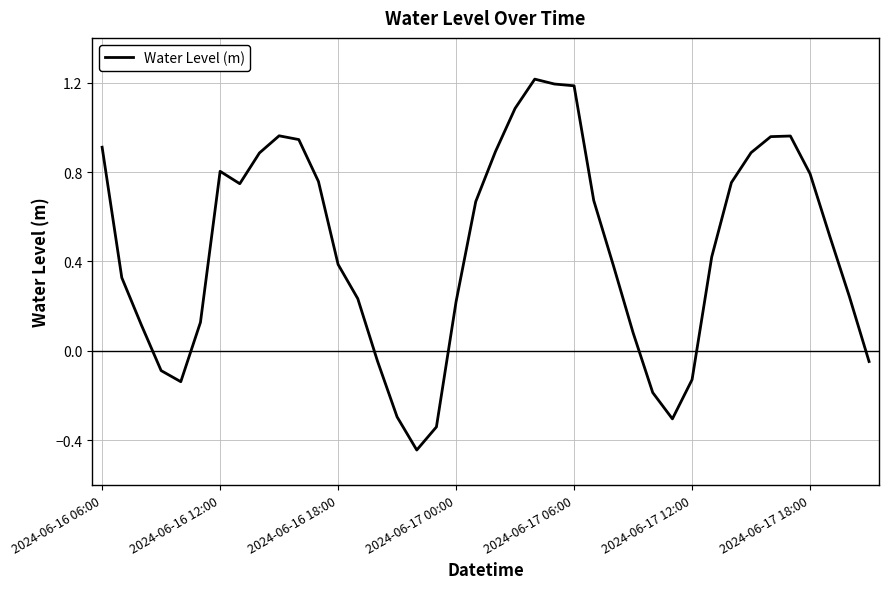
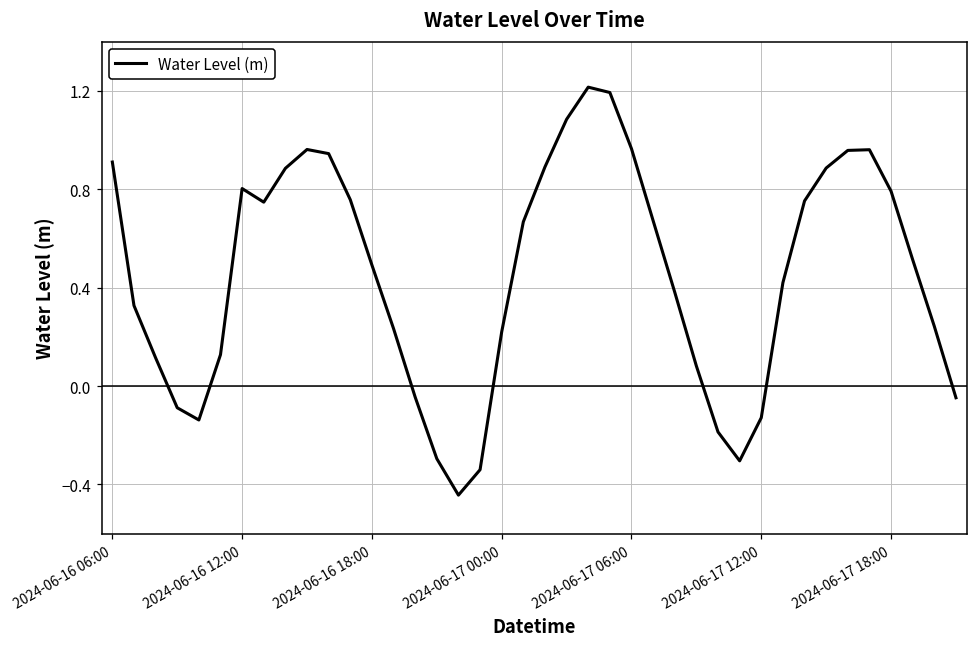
2024-06-16 18:00: 0.39 -> 0.49
2024-06-17 06:00: 1.19 -> 0.97
